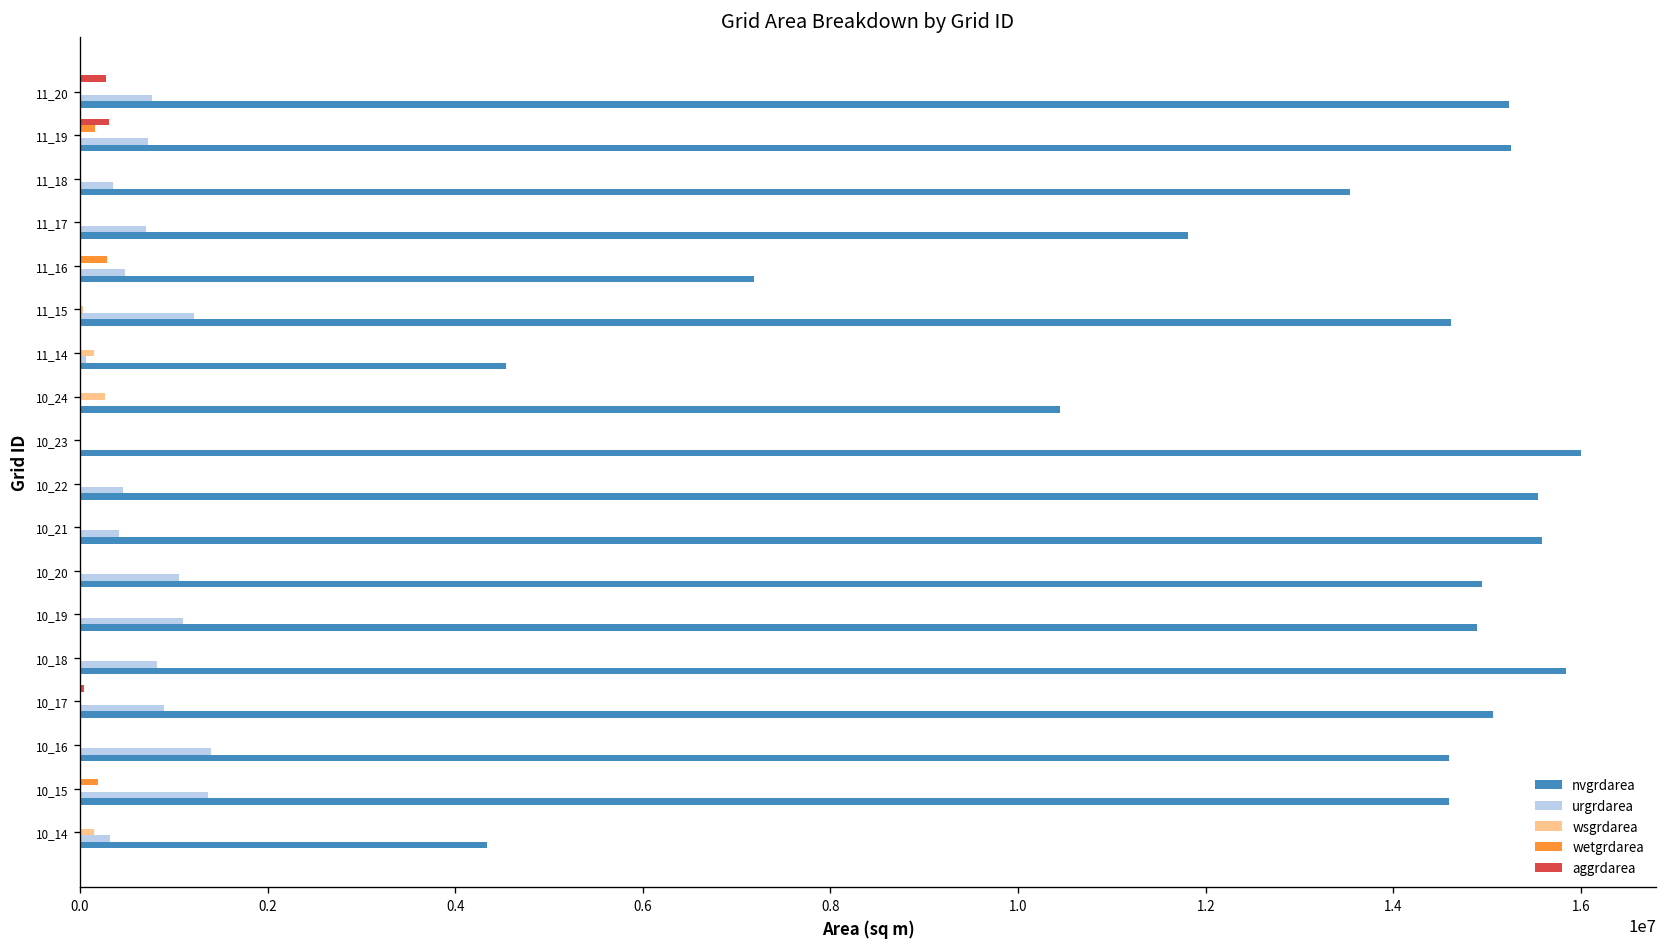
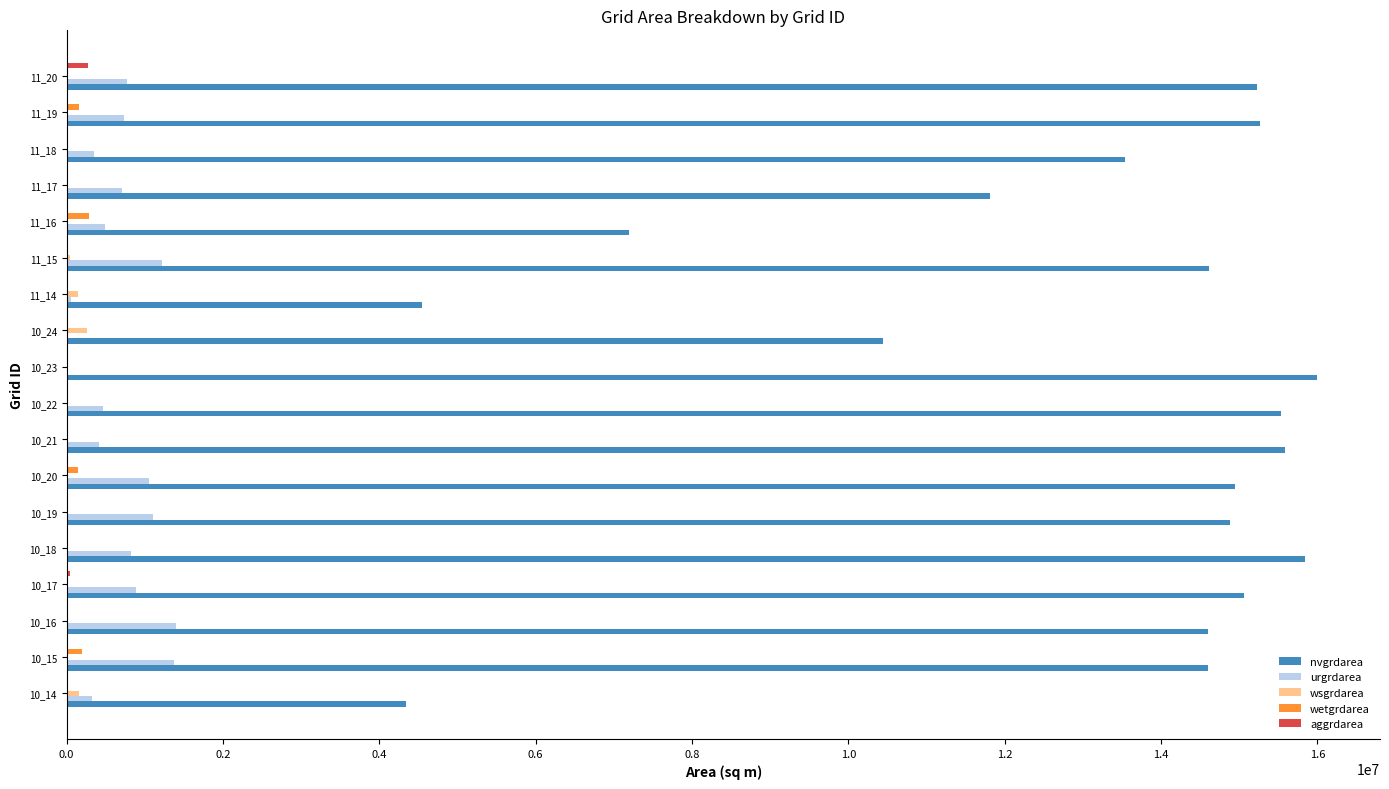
aggrdarea, 11_19: 300000 -> 0
wetgrdarea, 10_20: 0 -> 100000
